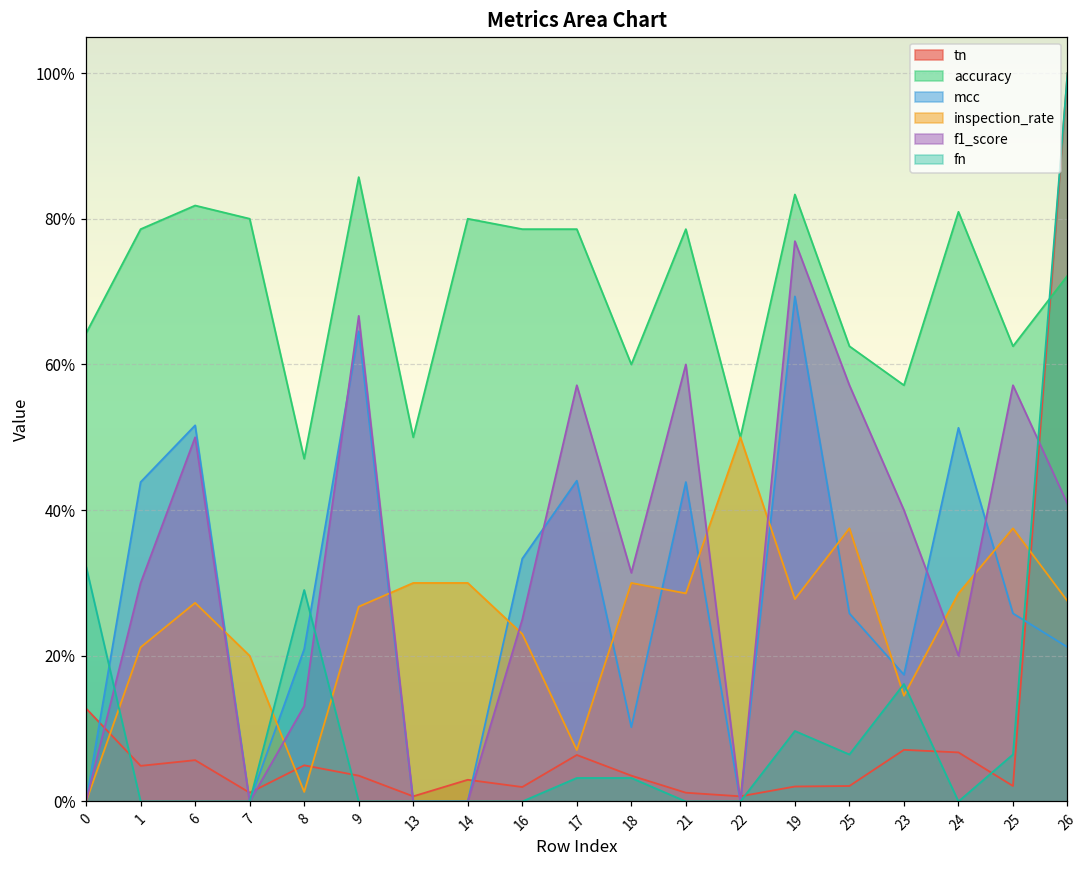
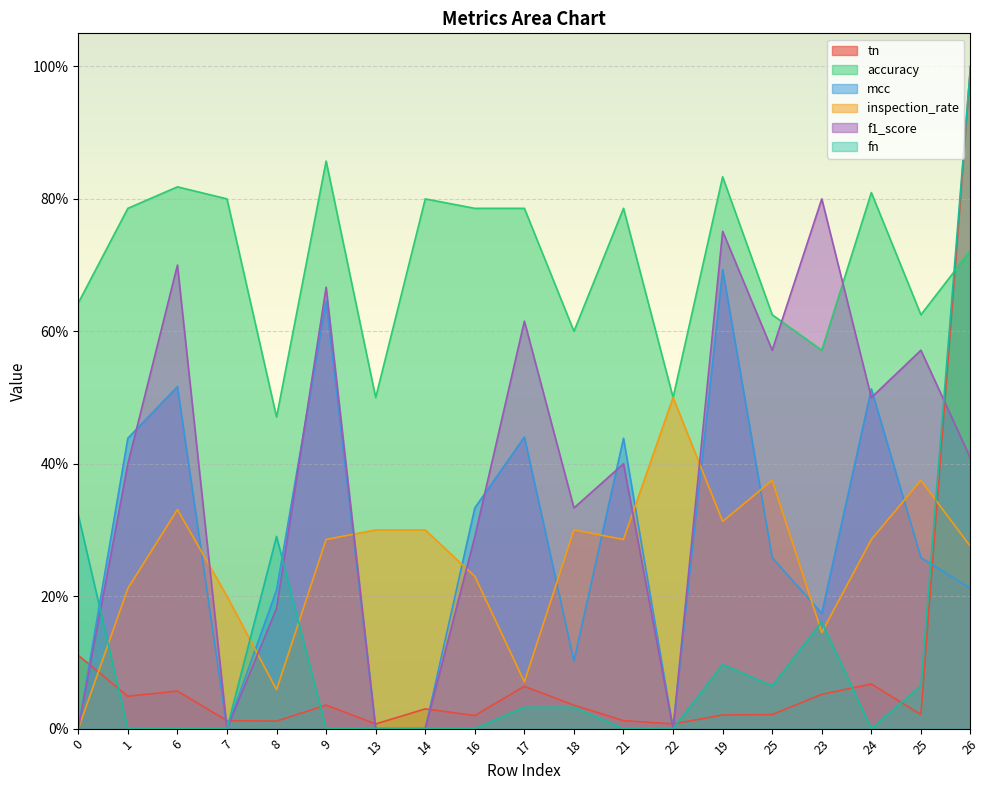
tn, 0: 13% -> 11%
f1_score, 1: 30% -> 40%
inspection_rate, 6: 27% -> 33%
f1_score, 6: 50% -> 70%
tn, 8: 5% -> 1%
inspection_rate, 8: 1% -> 6%
f1_score, 8: 13% -> 18%
inspection_rate, 9: 27% -> 29%
f1_score, 16: 25% -> 29%
f1_score, 17: 57% -> 62%
f1_score, 18: 31% -> 33%
f1_score, 21: 60% -> 40%
inspection_rate, 19: 28% -> 31%
f1_score, 19: 77% -> 75%
tn, 23: 7% -> 5%
f1_score, 23: 40% -> 80%
f1_score, 24: 20% -> 50%
